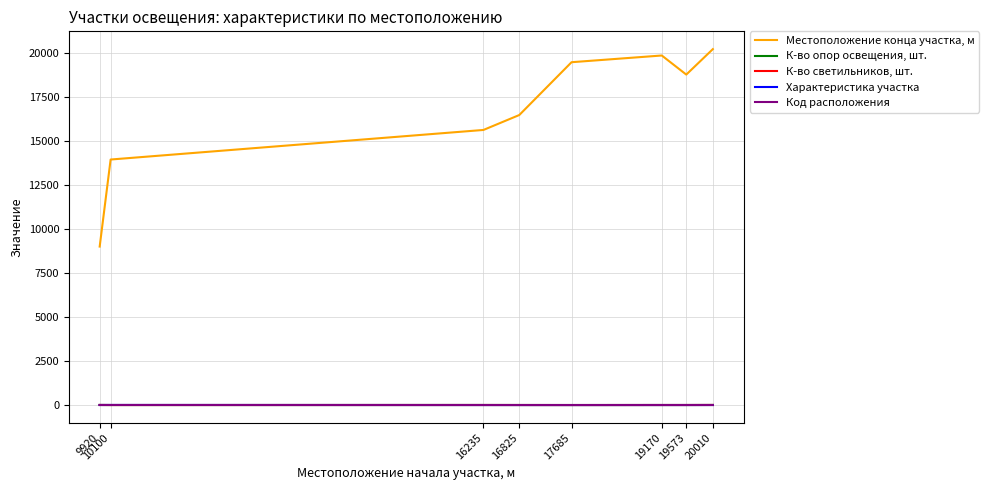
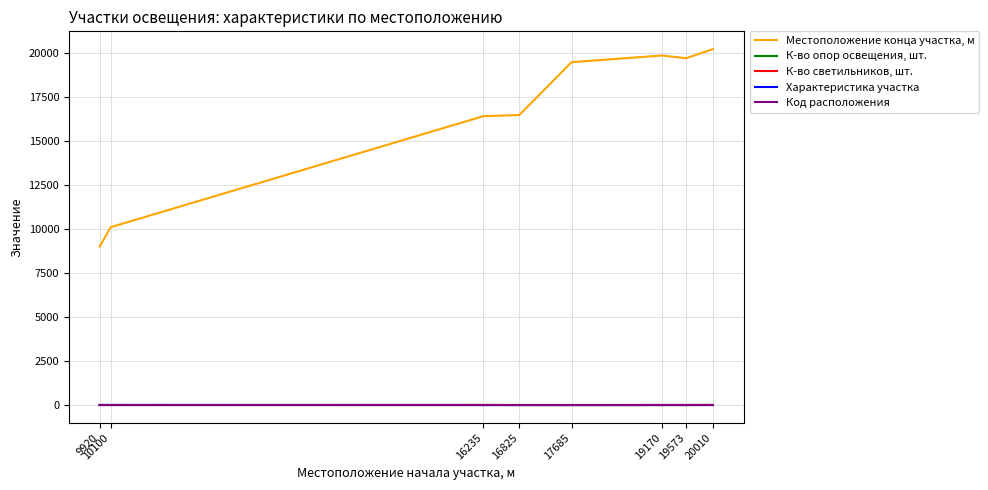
Местоположение конца участка, м, 10100: 13900 -> 10100
Местоположение конца участка, м, 16235: 15600 -> 16400
Местоположение конца участка, м, 19573: 18800 -> 19700
